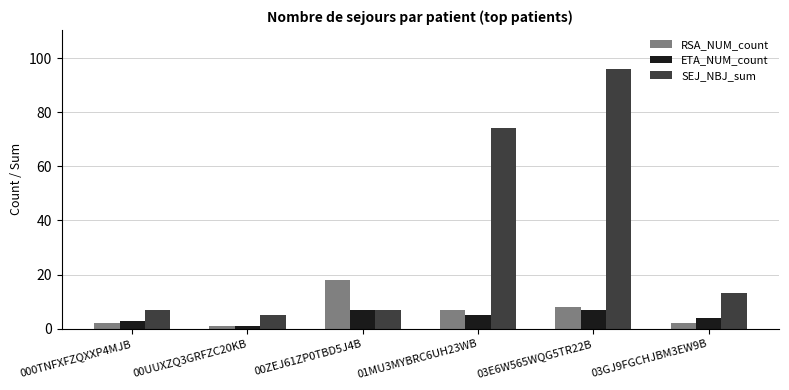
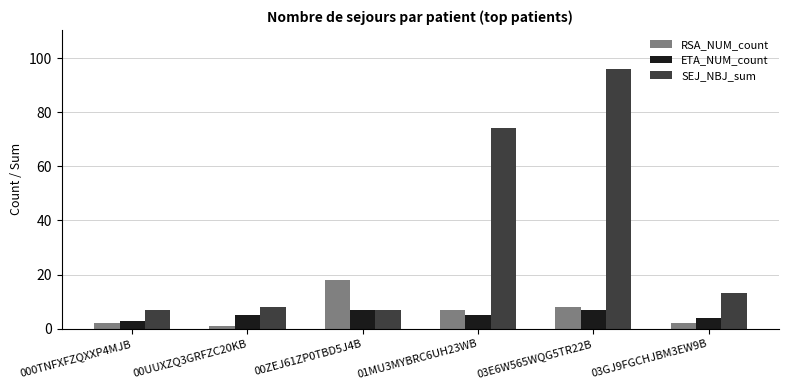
ETA_NUM_count, 00UUXZQ3GRFZC20KB: 1 -> 5
SEJ_NBJ_sum, 00UUXZQ3GRFZC20KB: 5 -> 8
